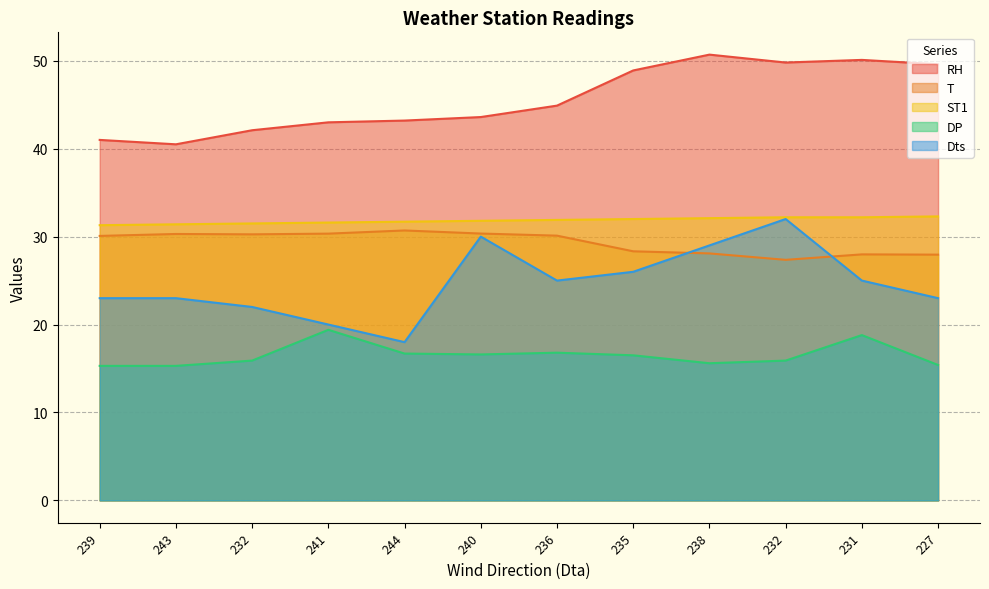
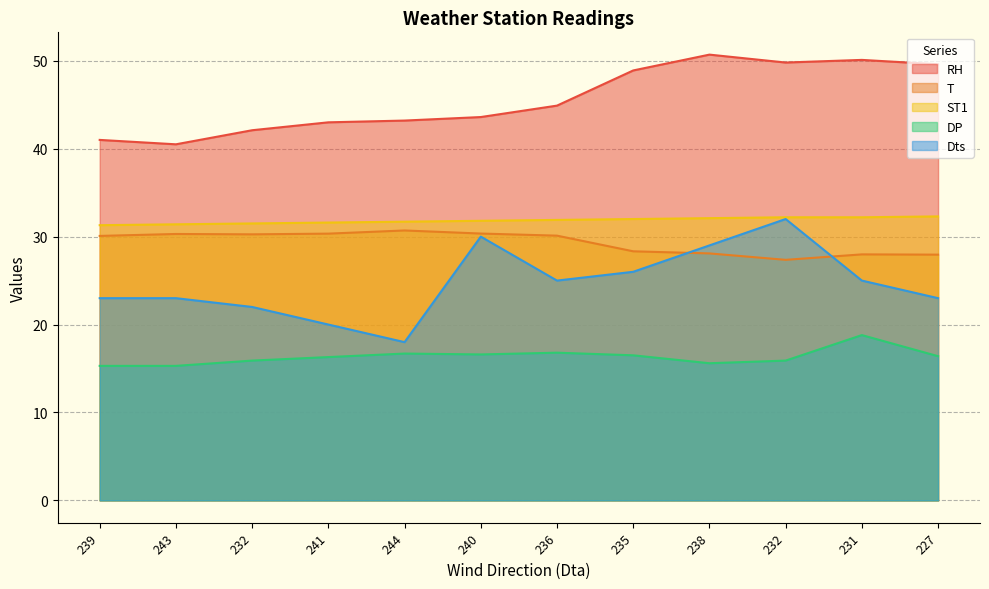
DP, 241: 19 -> 16
DP, 227: 15 -> 16
